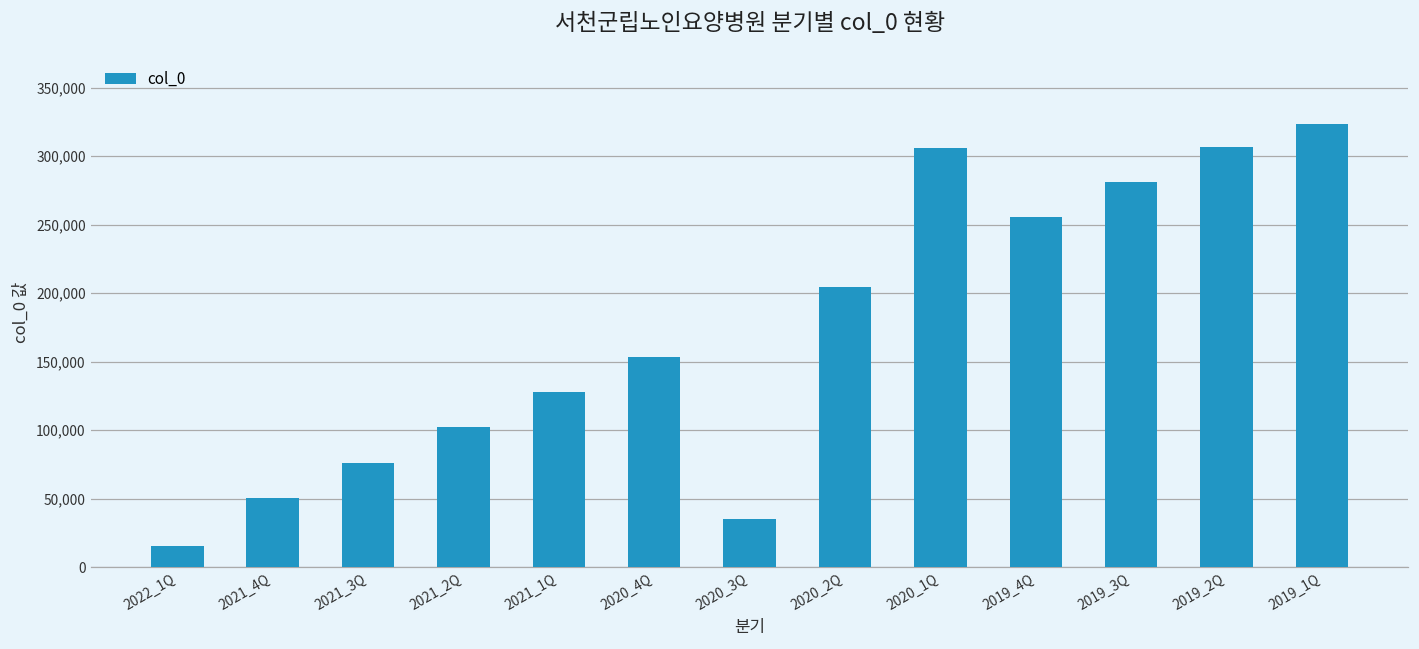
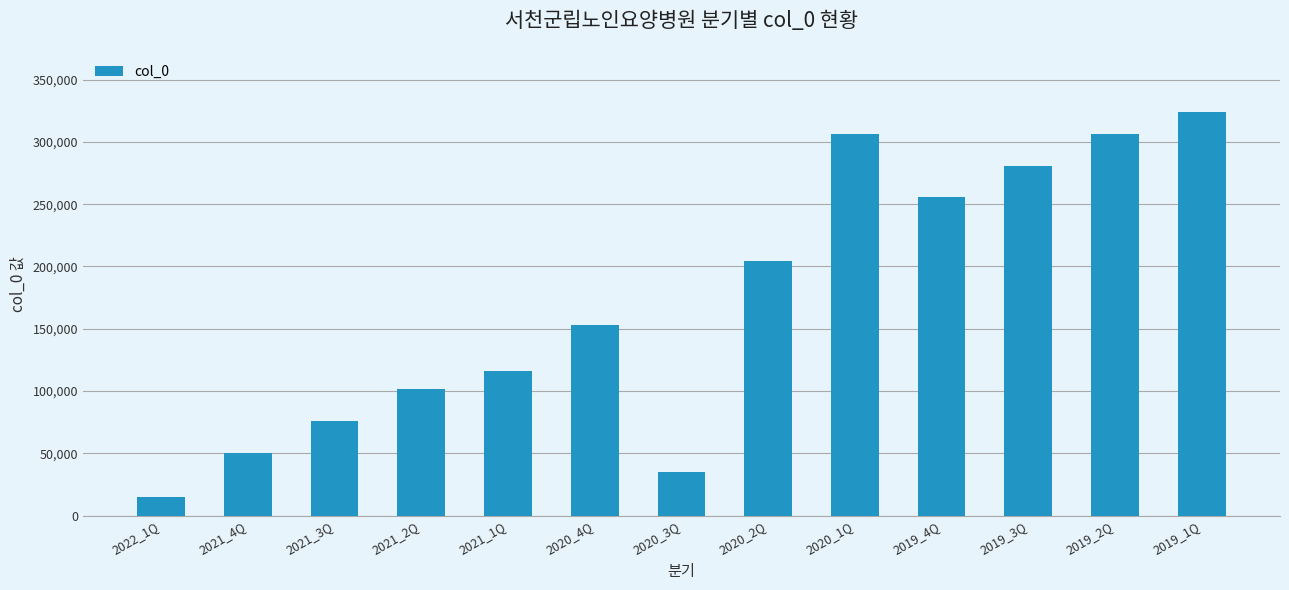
2021_1Q: 128,000 -> 116,000
